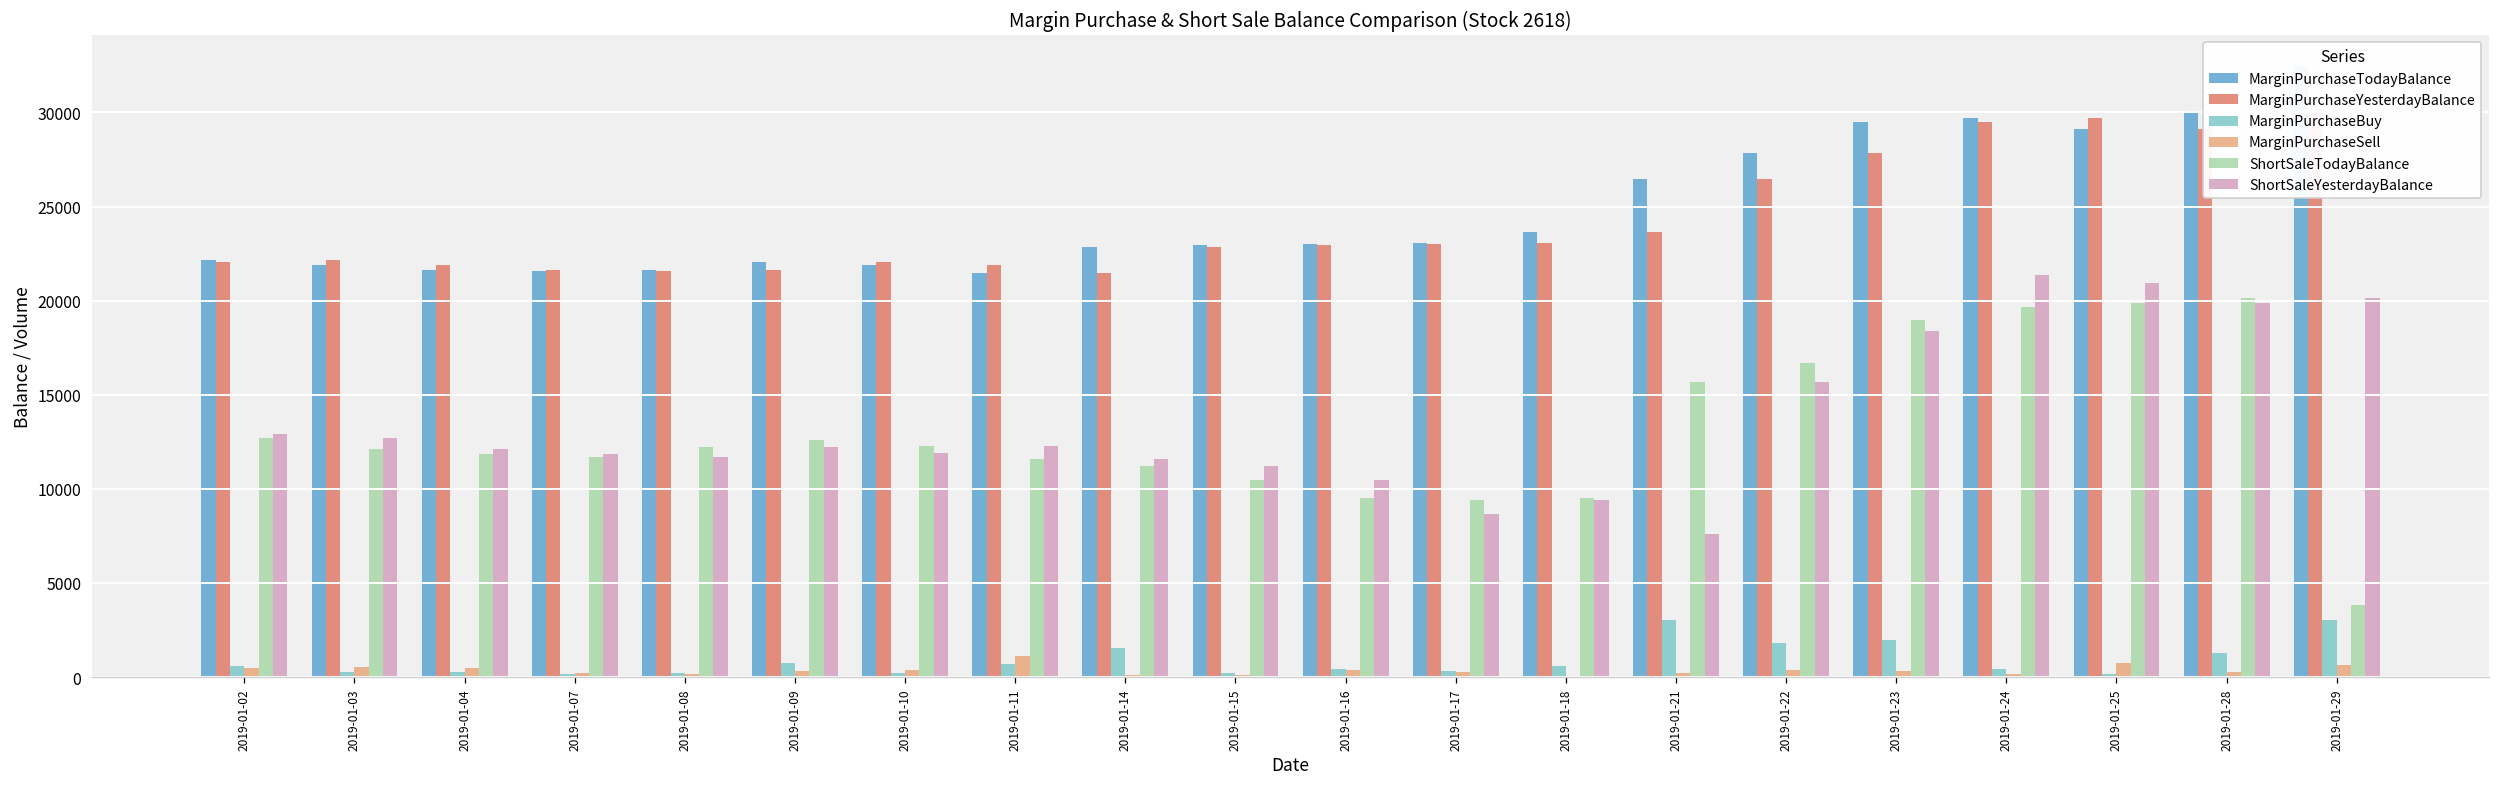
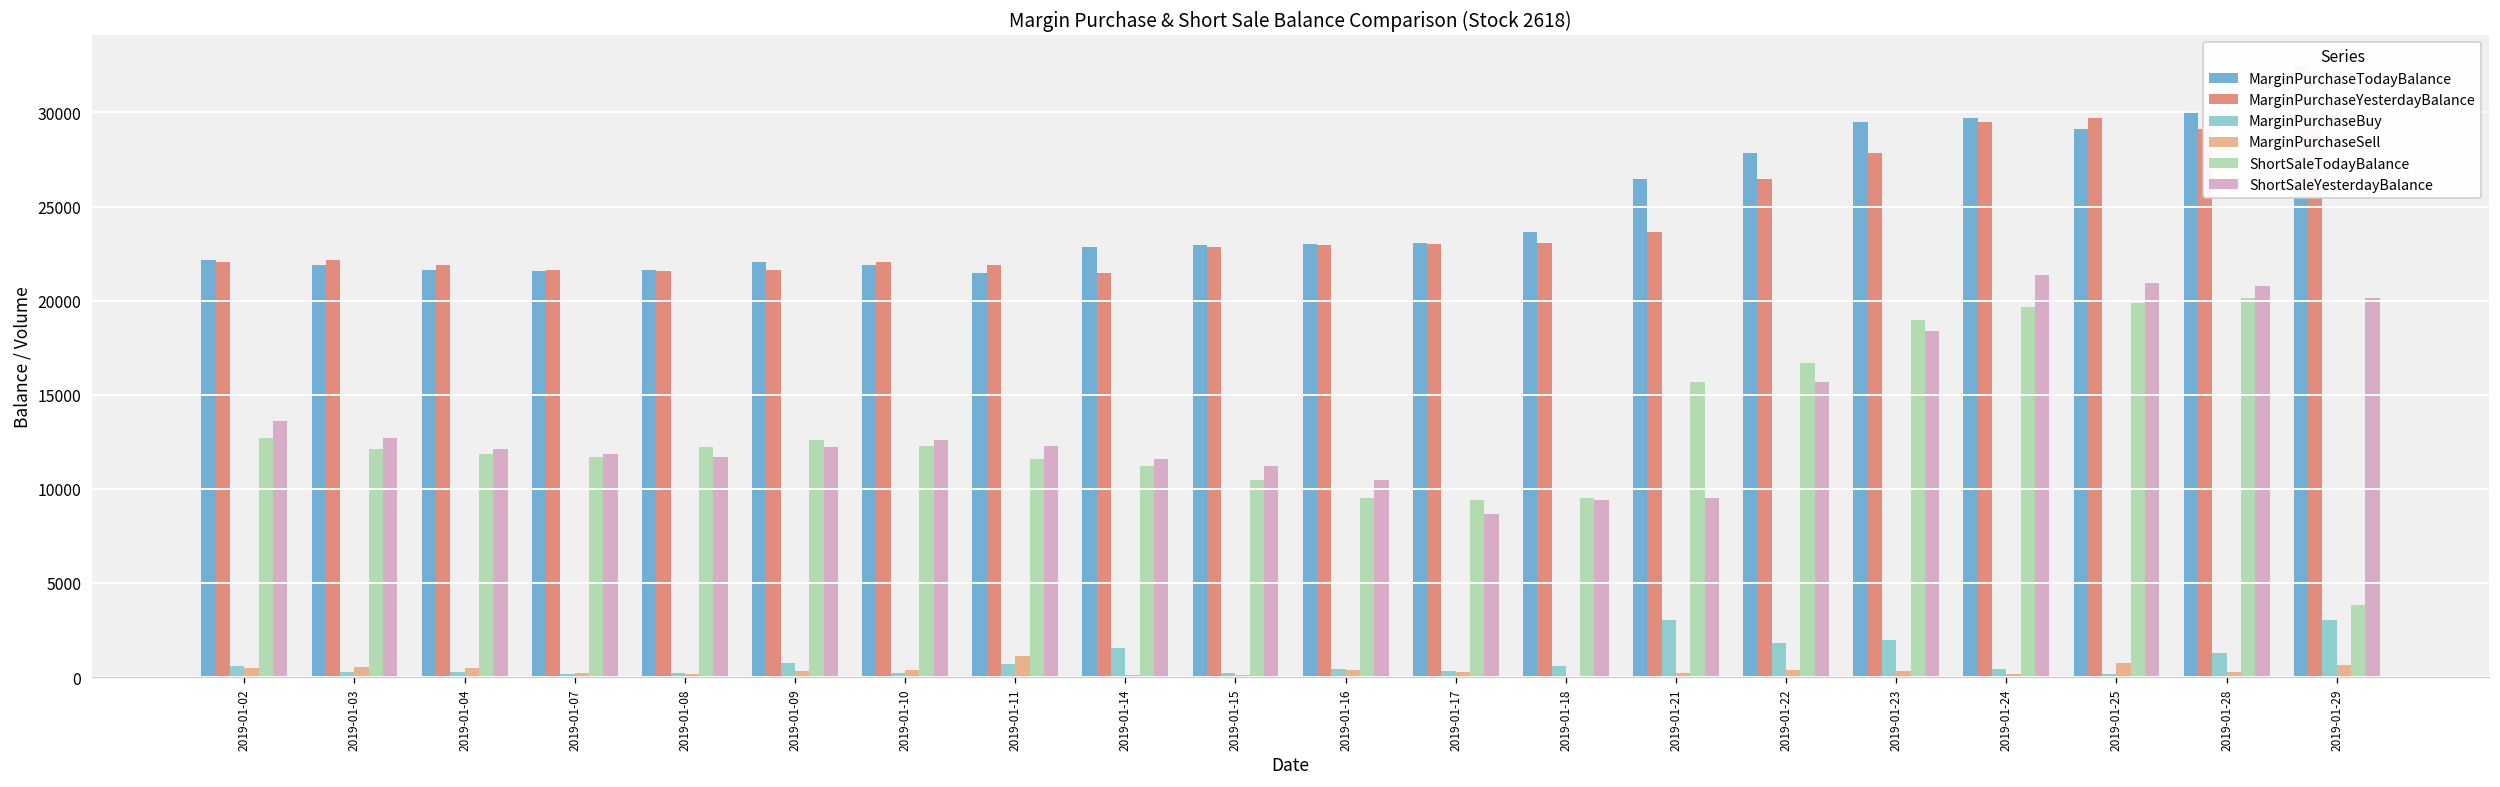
ShortSaleYesterdayBalance, 2019-01-02: 12900 -> 13600
ShortSaleYesterdayBalance, 2019-01-10: 11900 -> 12600
ShortSaleYesterdayBalance, 2019-01-21: 7600 -> 9500
ShortSaleYesterdayBalance, 2019-01-28: 19900 -> 20800
